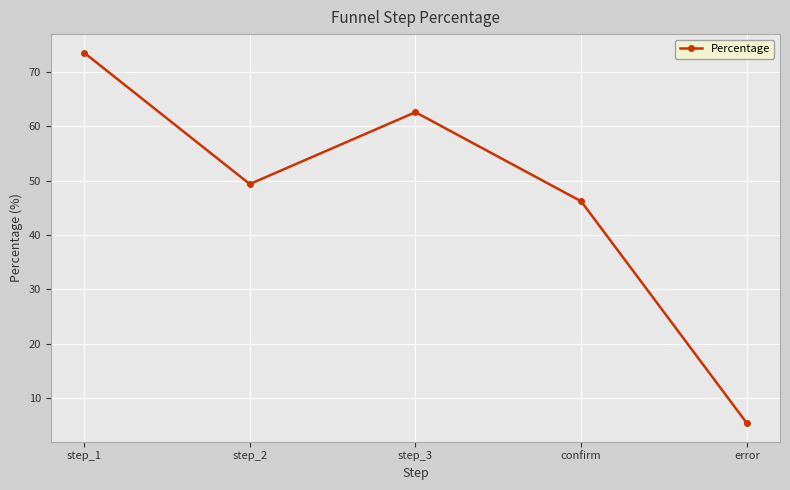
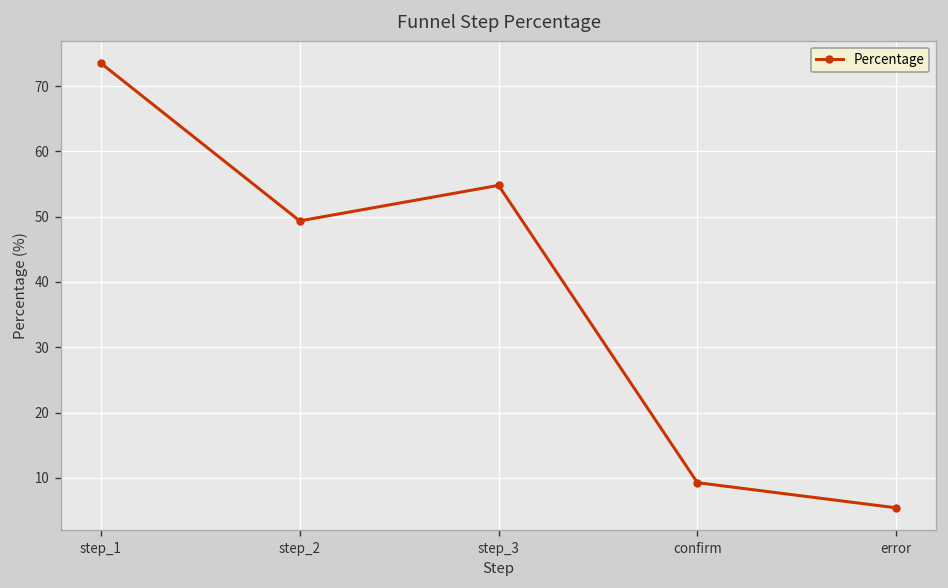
step_3: 63 -> 55
confirm: 46 -> 9
